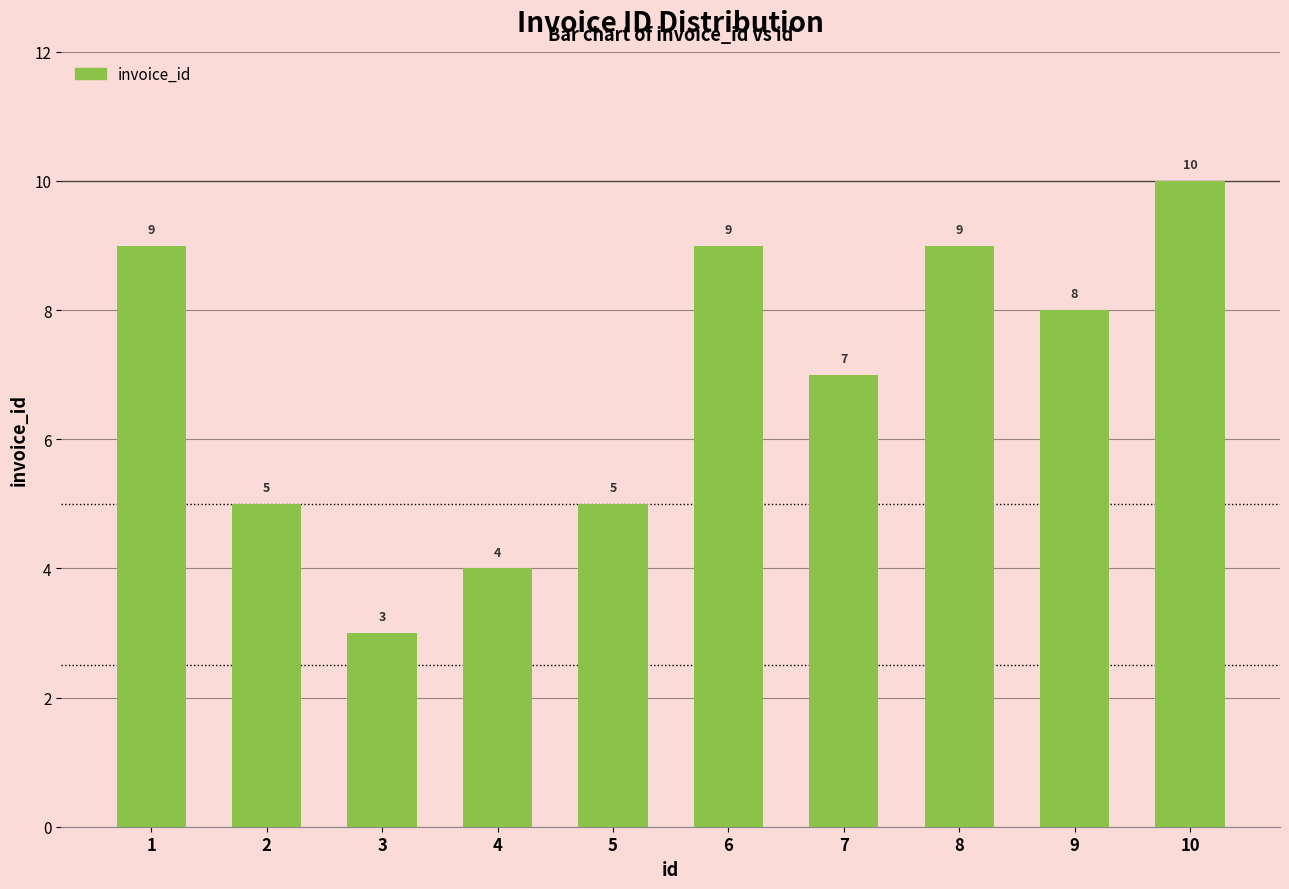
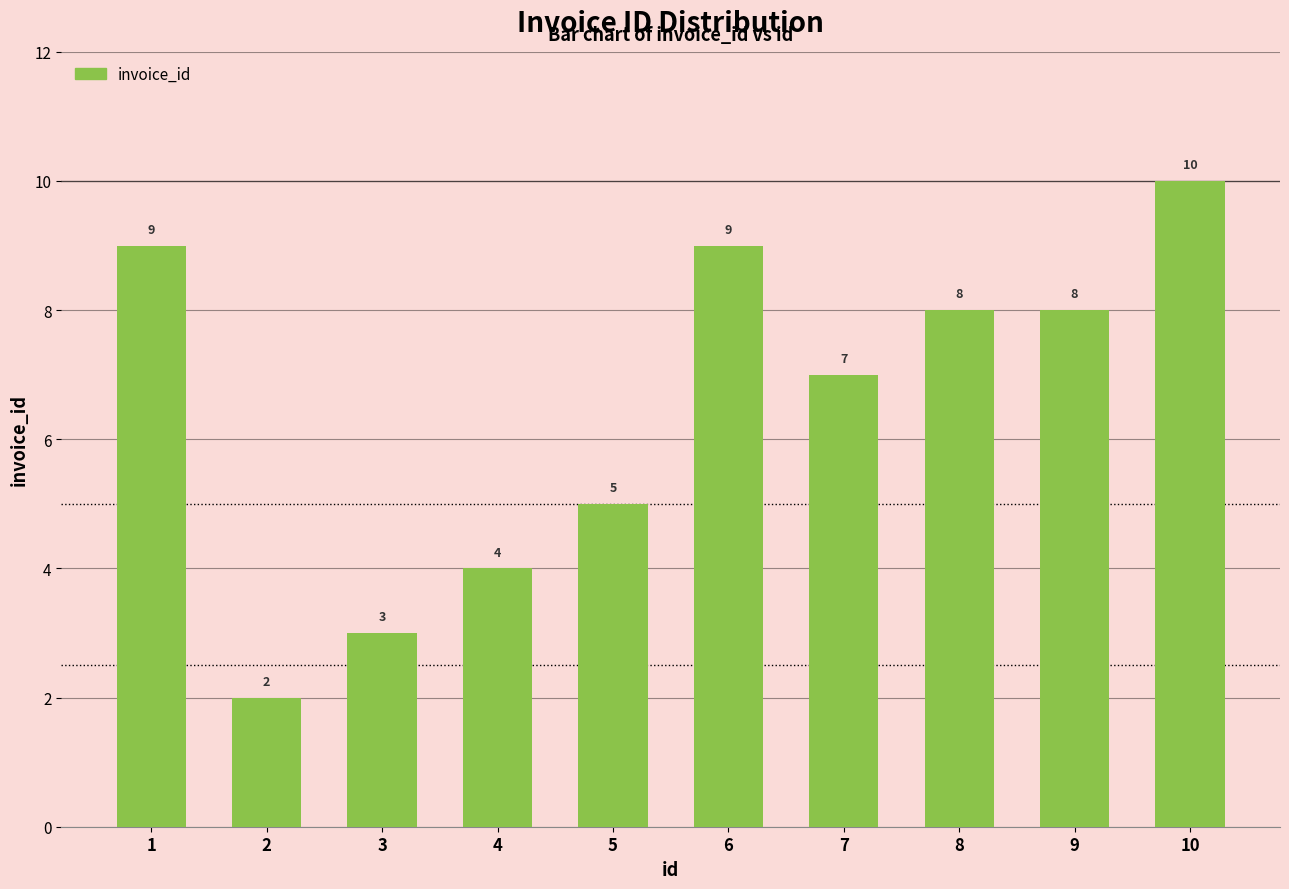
2: 5 -> 2
8: 9 -> 8
